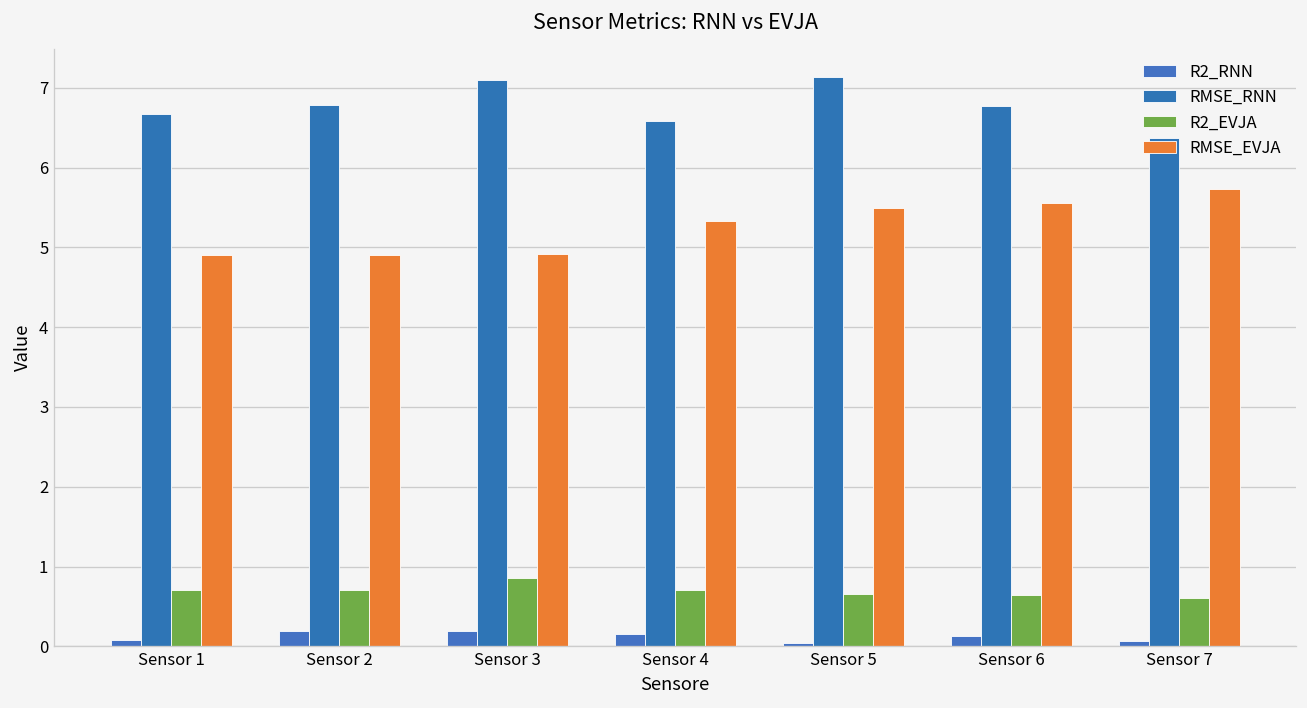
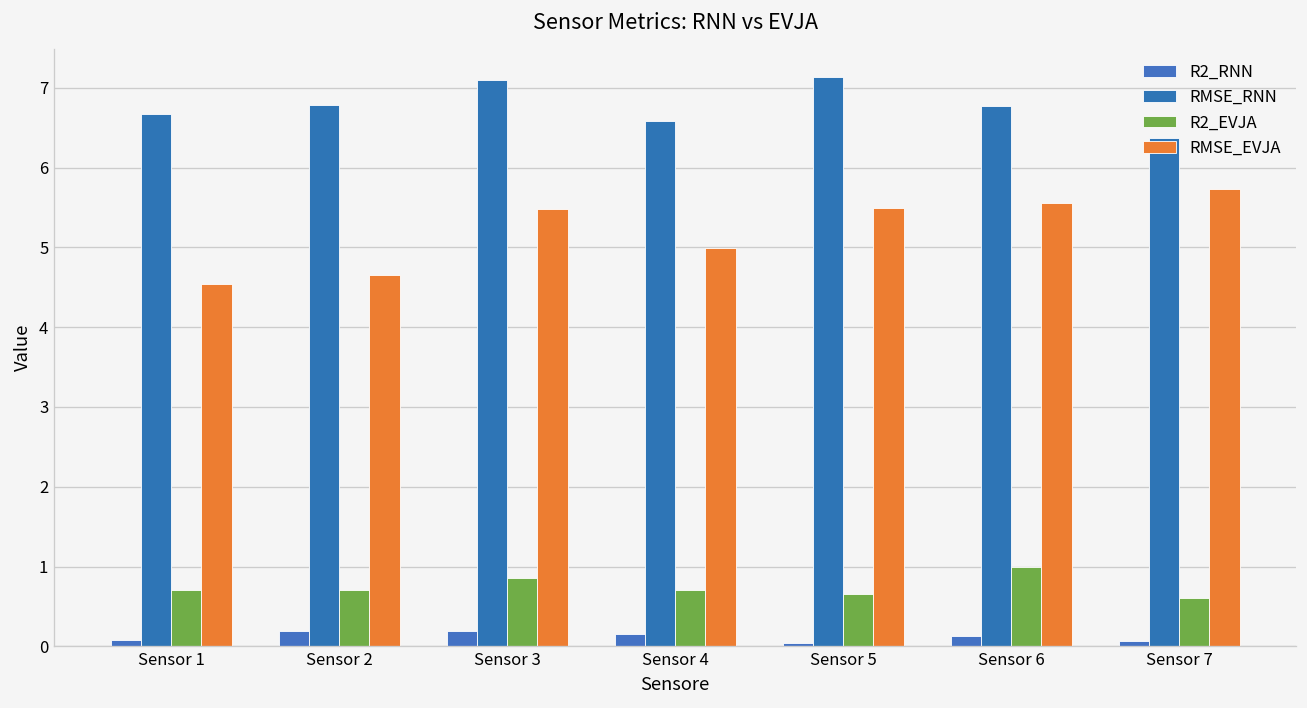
RMSE_EVJA, Sensor 1: 4.9 -> 4.5
RMSE_EVJA, Sensor 2: 4.9 -> 4.7
RMSE_EVJA, Sensor 3: 4.9 -> 5.5
RMSE_EVJA, Sensor 4: 5.3 -> 5.0
R2_EVJA, Sensor 6: 0.6 -> 1.0
